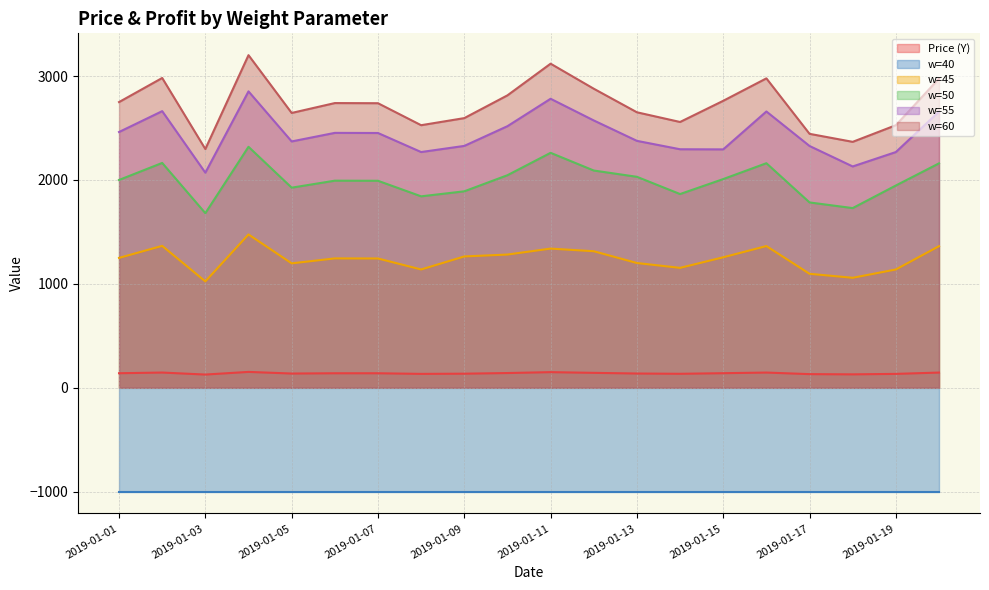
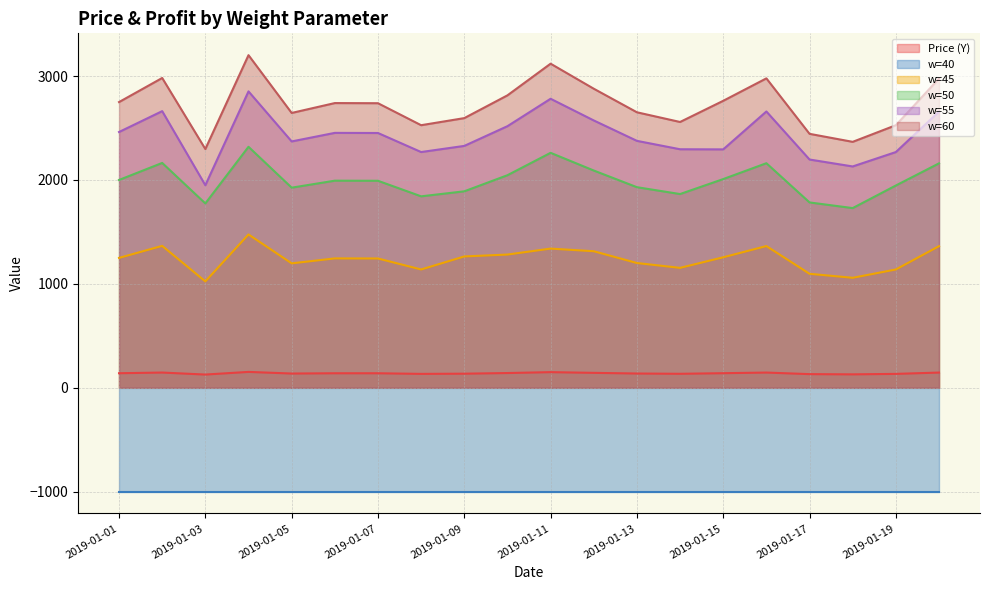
w=50, 2019-01-03: 1680 -> 1770
w=55, 2019-01-03: 2070 -> 1950
w=50, 2019-01-13: 2030 -> 1930
w=55, 2019-01-17: 2330 -> 2200
